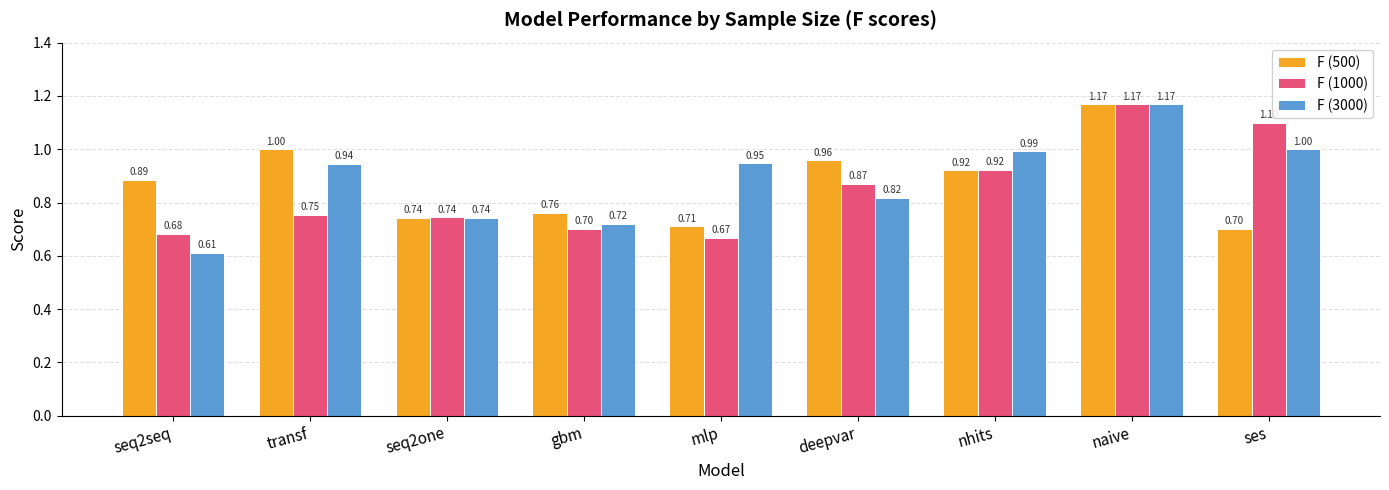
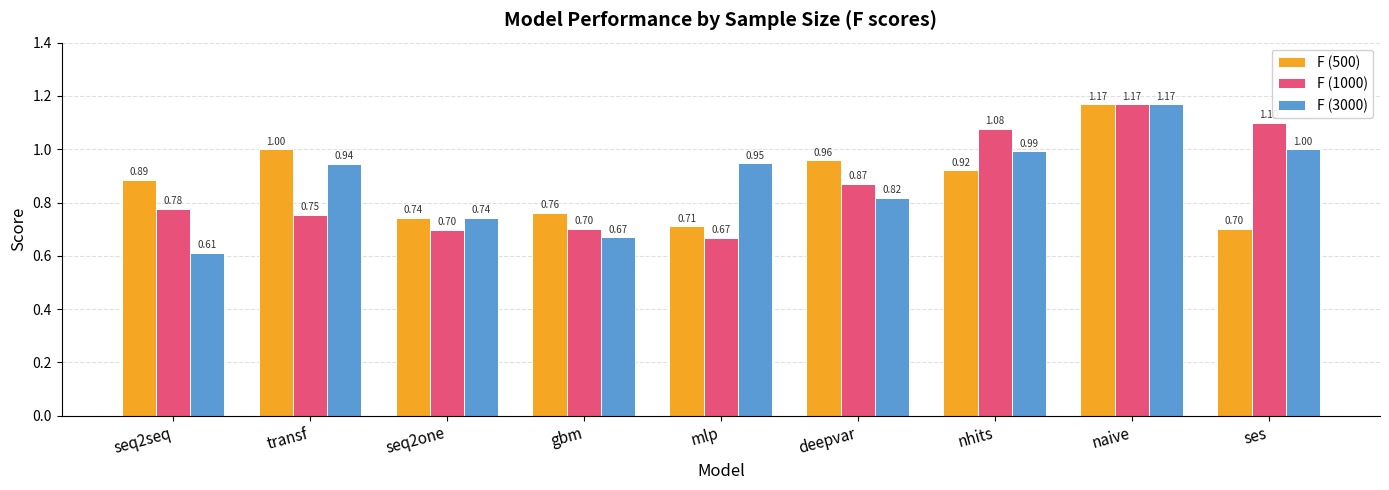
F (1000), seq2seq: 0.68 -> 0.78
F (1000), seq2one: 0.74 -> 0.70
F (3000), gbm: 0.72 -> 0.67
F (1000), nhits: 0.92 -> 1.08
